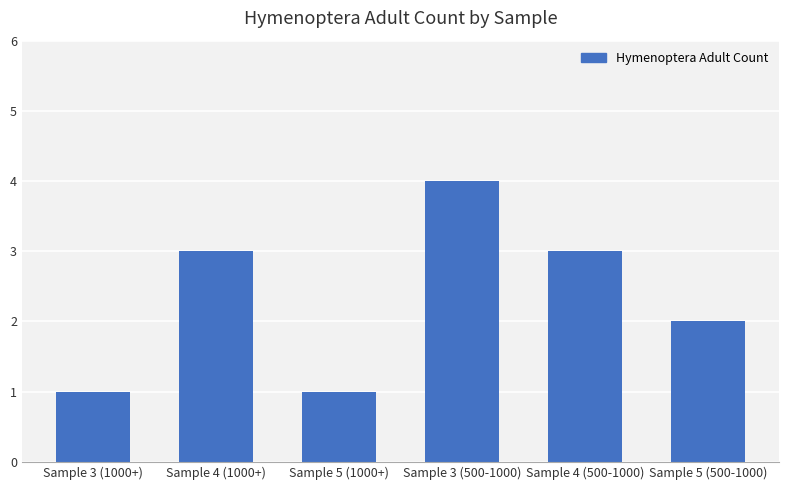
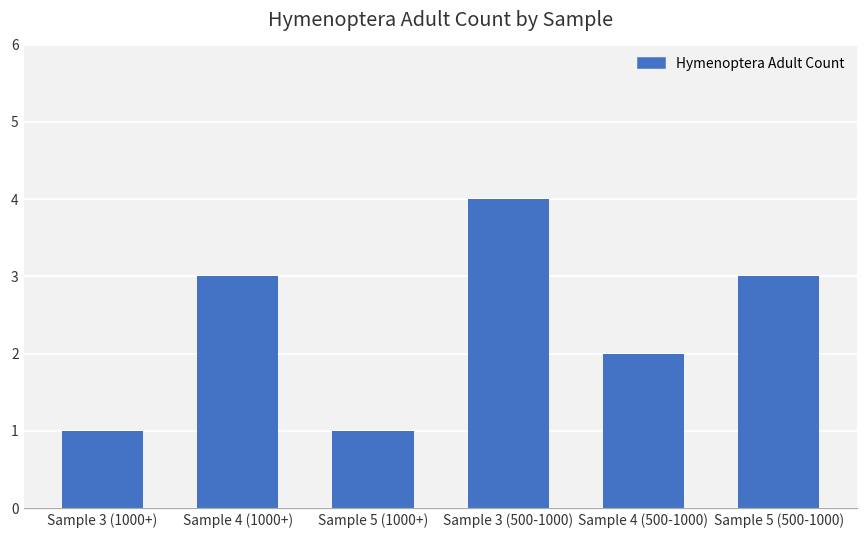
Sample 4 (500-1000): 3 -> 2
Sample 5 (500-1000): 2 -> 3
